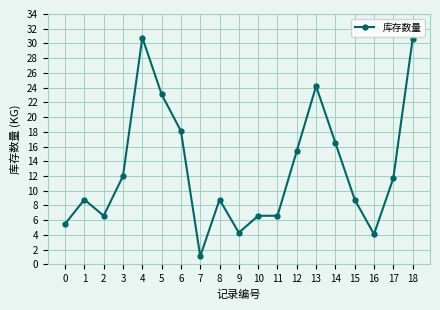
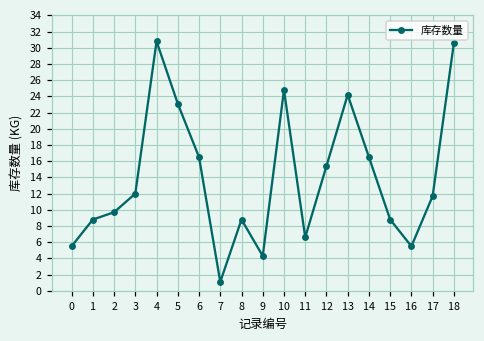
2: 7 -> 10
6: 18 -> 17
10: 7 -> 25
16: 4 -> 6
